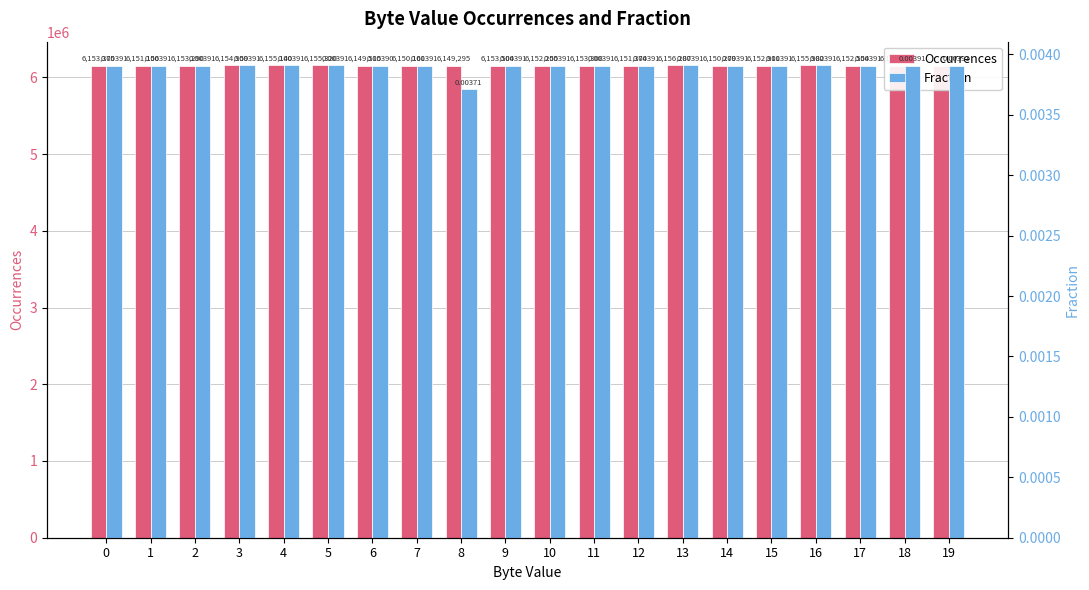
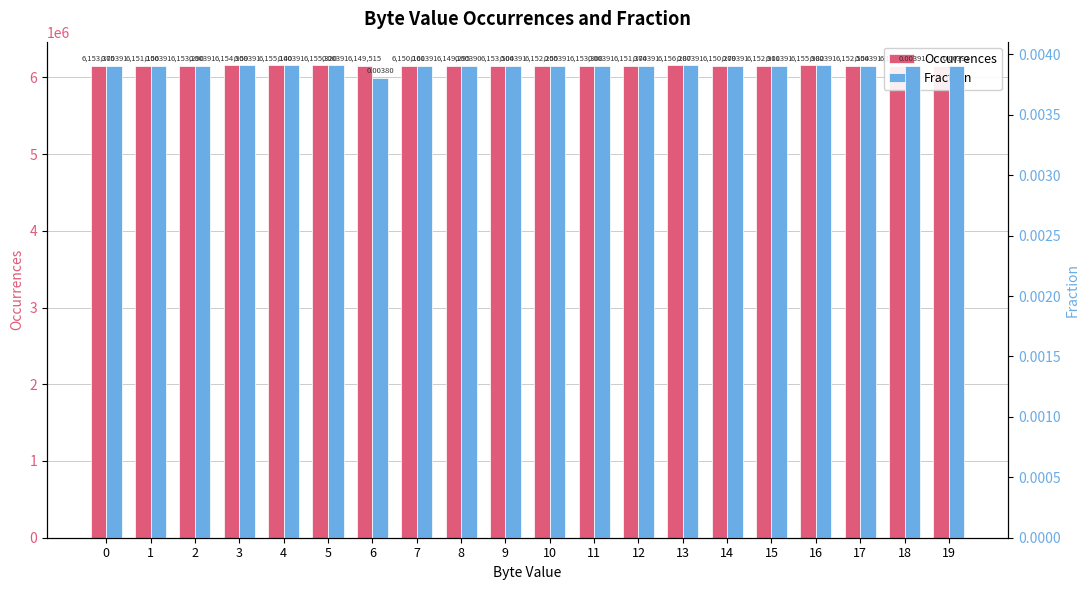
Fraction, 6: 0.00390 -> 0.00380
Fraction, 8: 0.00371 -> 0.00390
